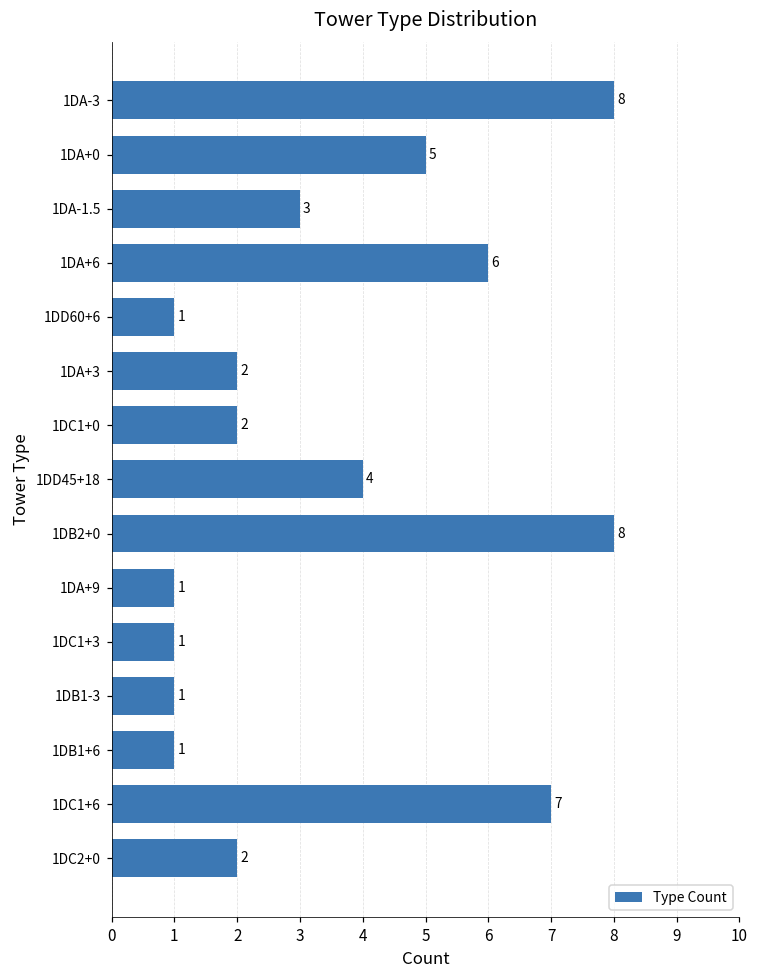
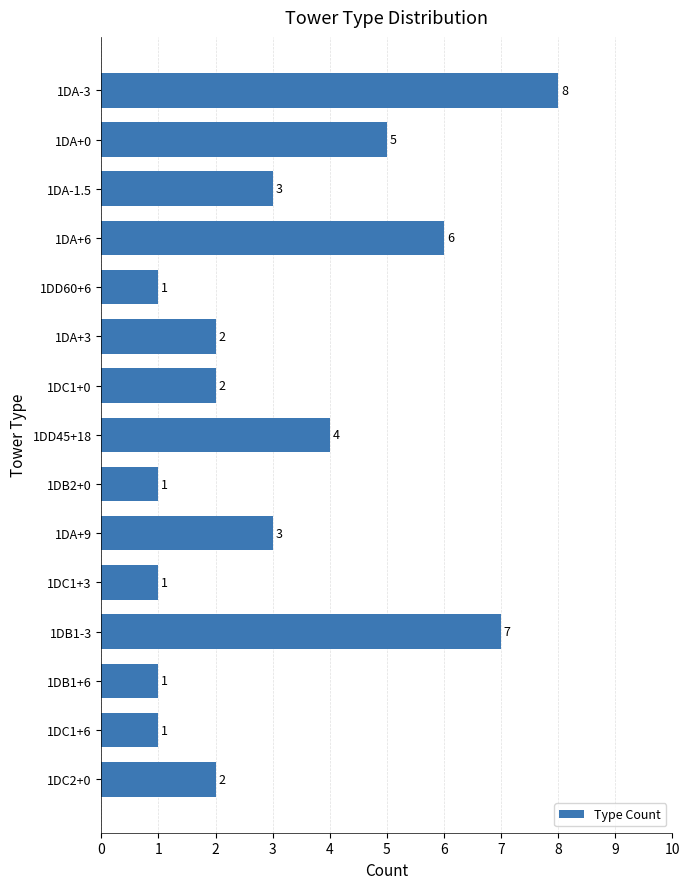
1DB2+0: 8 -> 1
1DA+9: 1 -> 3
1DB1-3: 1 -> 7
1DC1+6: 7 -> 1
